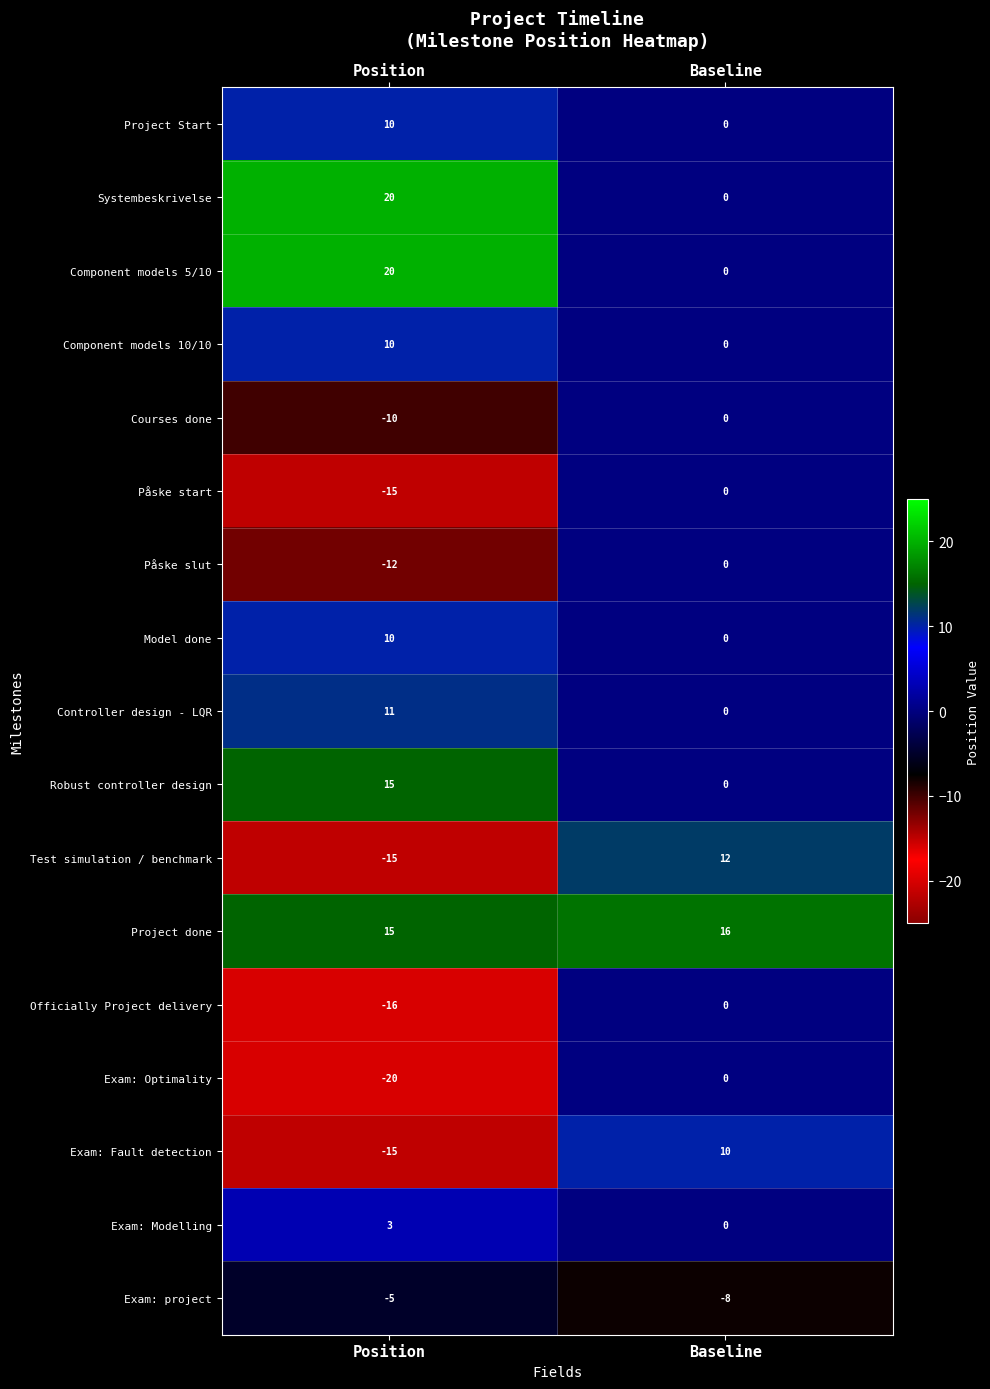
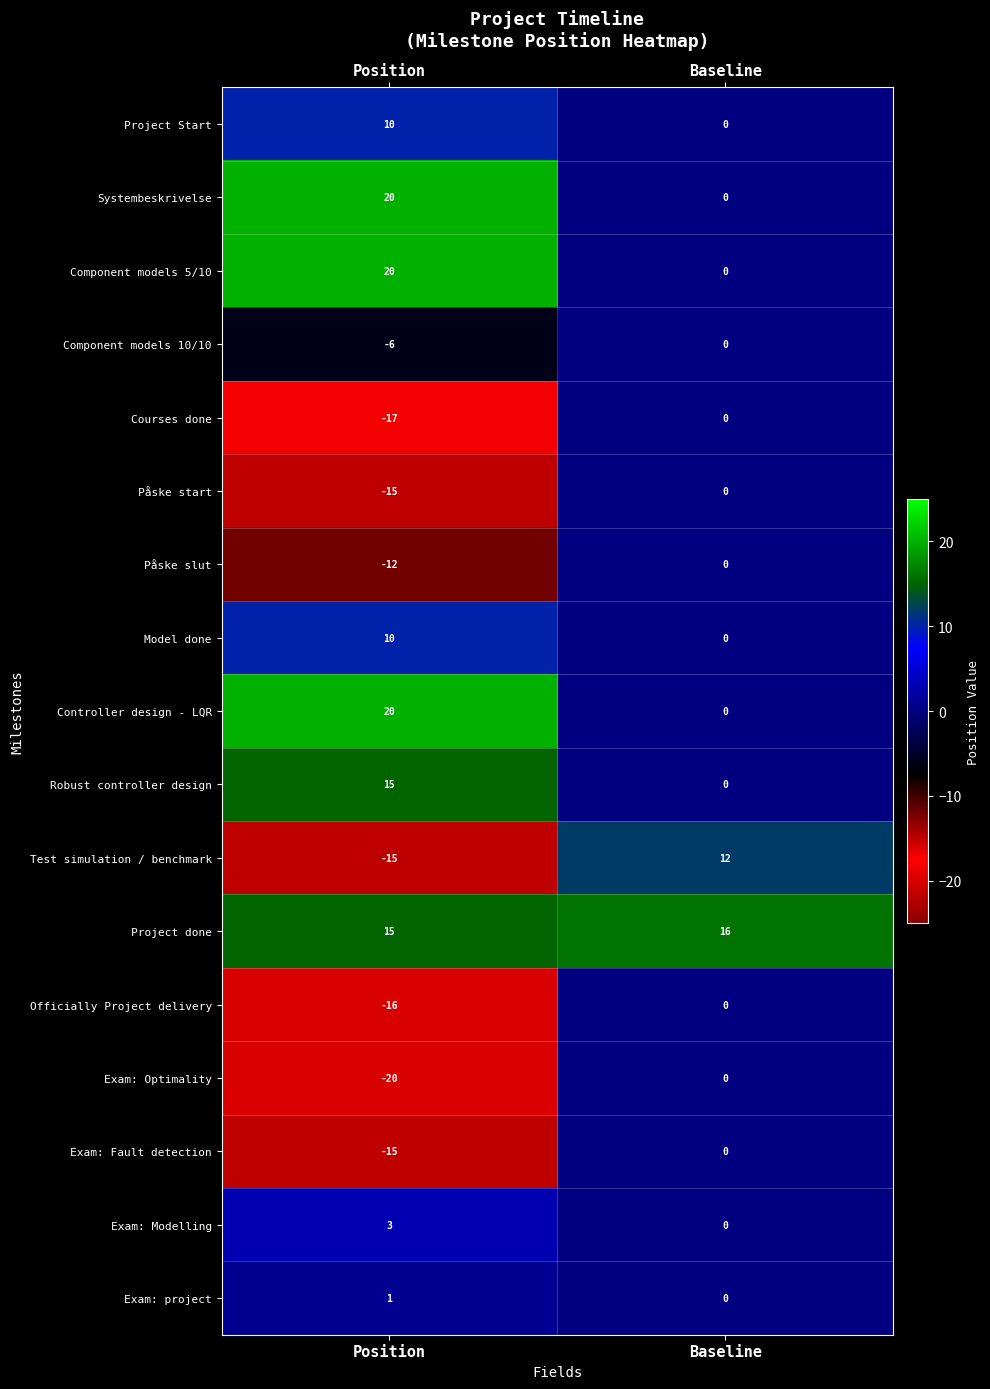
Component models 10/10, Position: 10 -> -6
Courses done, Position: -10 -> -17
Controller design - LQR, Position: 11 -> 20
Exam: Fault detection, Baseline: 10 -> 0
Exam: project, Position: -5 -> 1
Exam: project, Baseline: -8 -> 0
